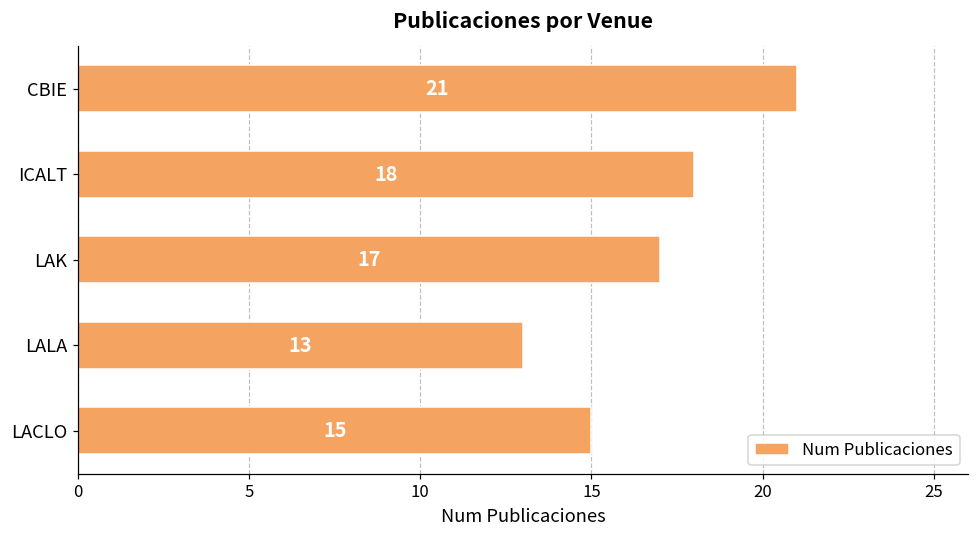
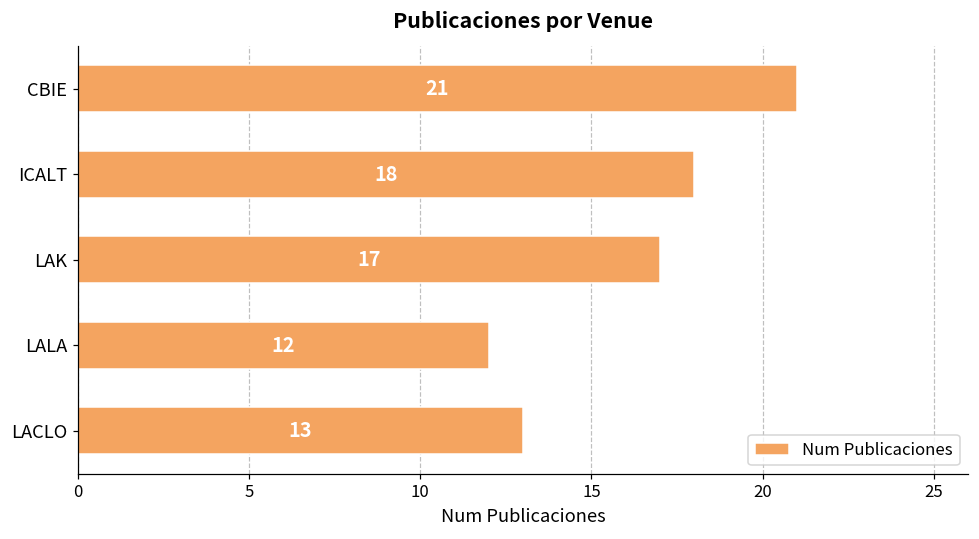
LALA: 13 -> 12
LACLO: 15 -> 13
